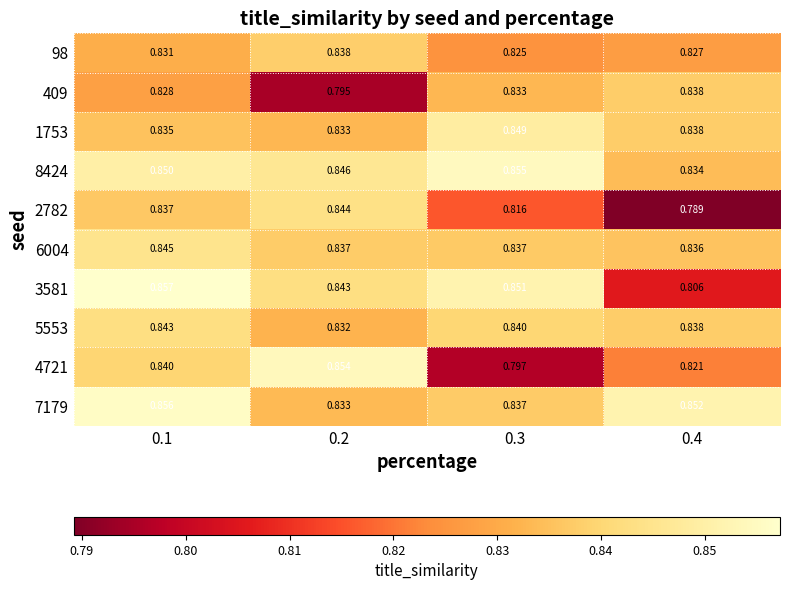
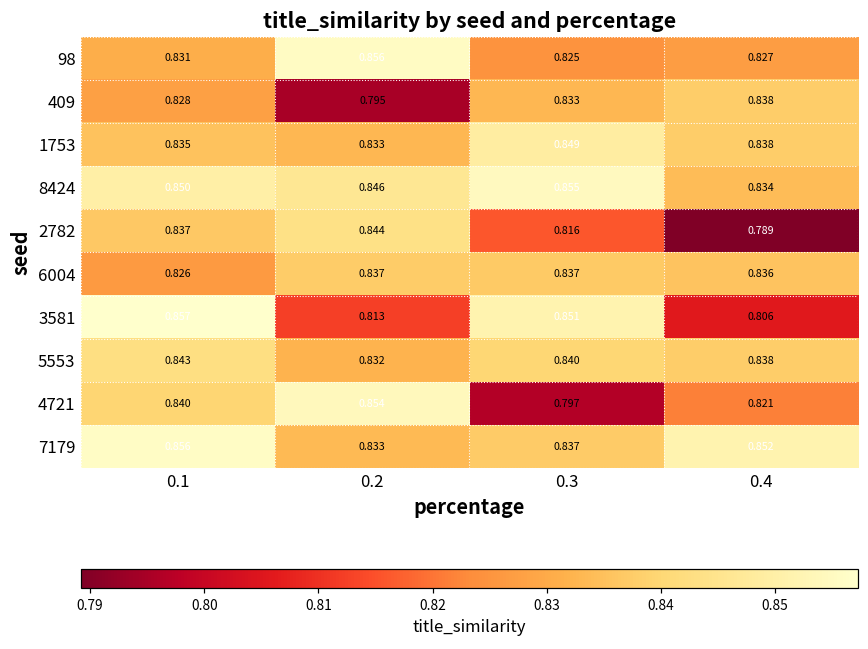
98, 0.2: 0.838 -> 0.856
6004, 0.1: 0.845 -> 0.826
3581, 0.2: 0.843 -> 0.813
